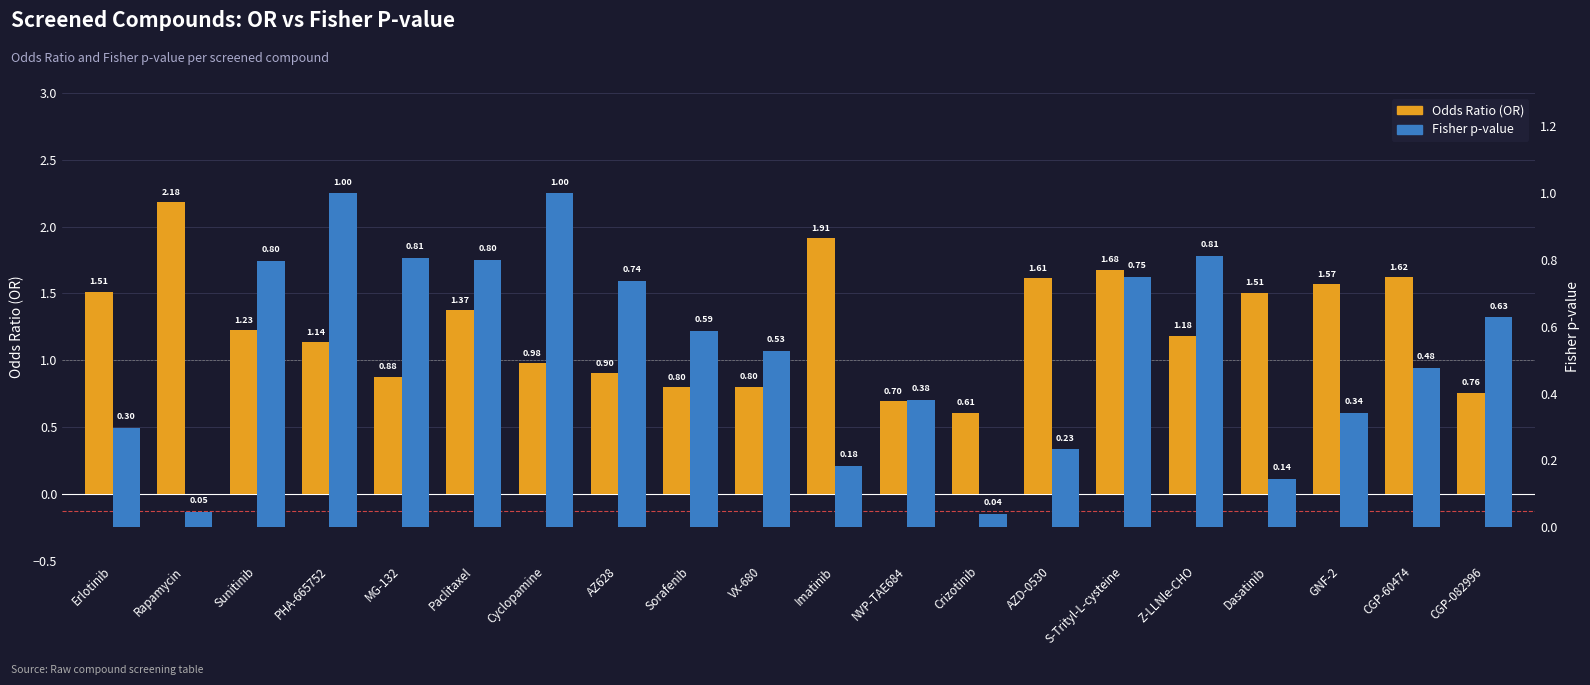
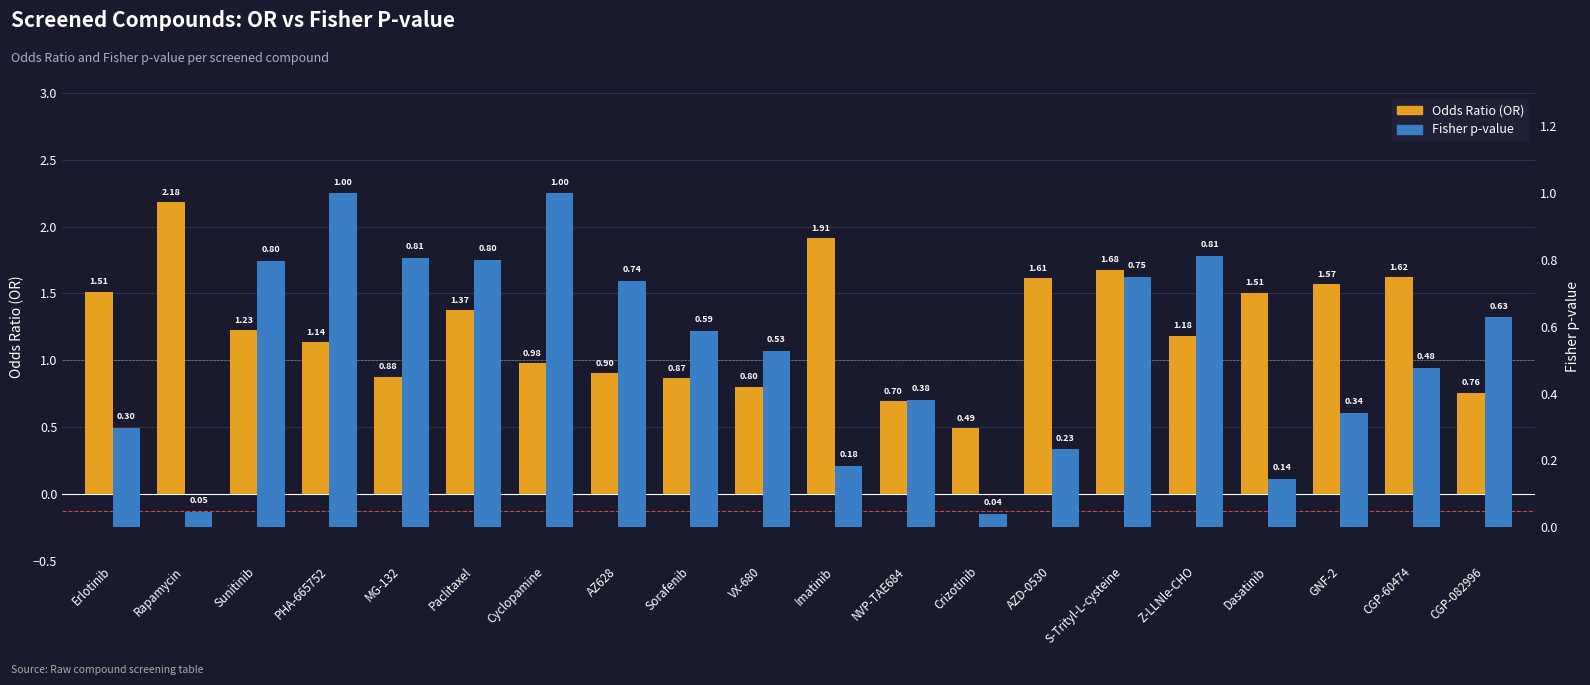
Odds Ratio (OR), Sorafenib: 0.80 -> 0.87
Odds Ratio (OR), Crizotinib: 0.61 -> 0.49
